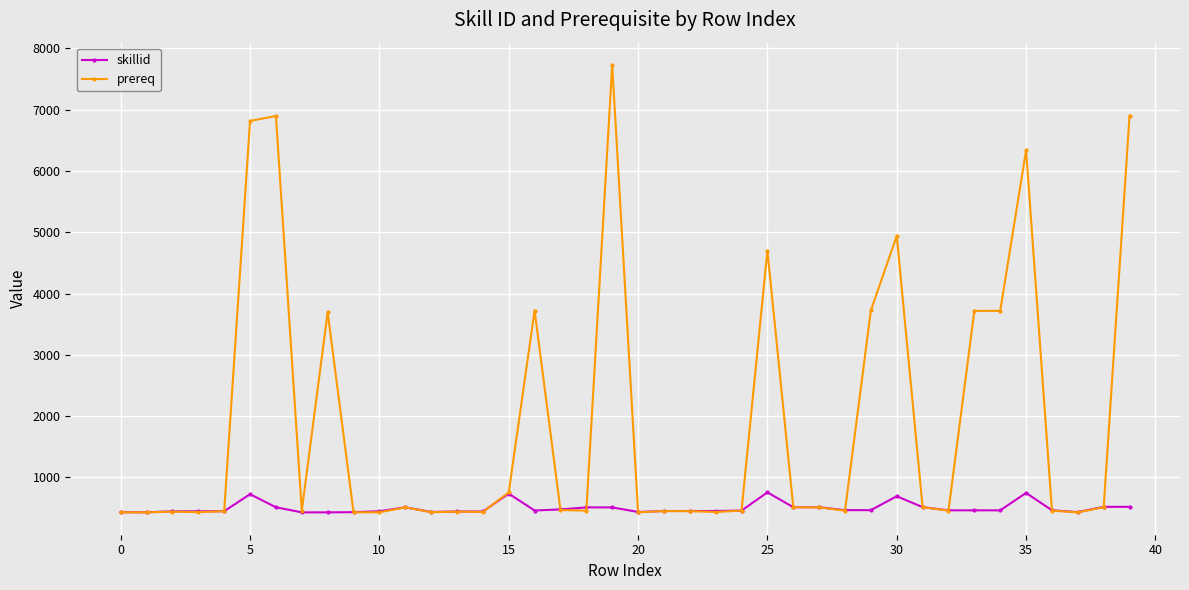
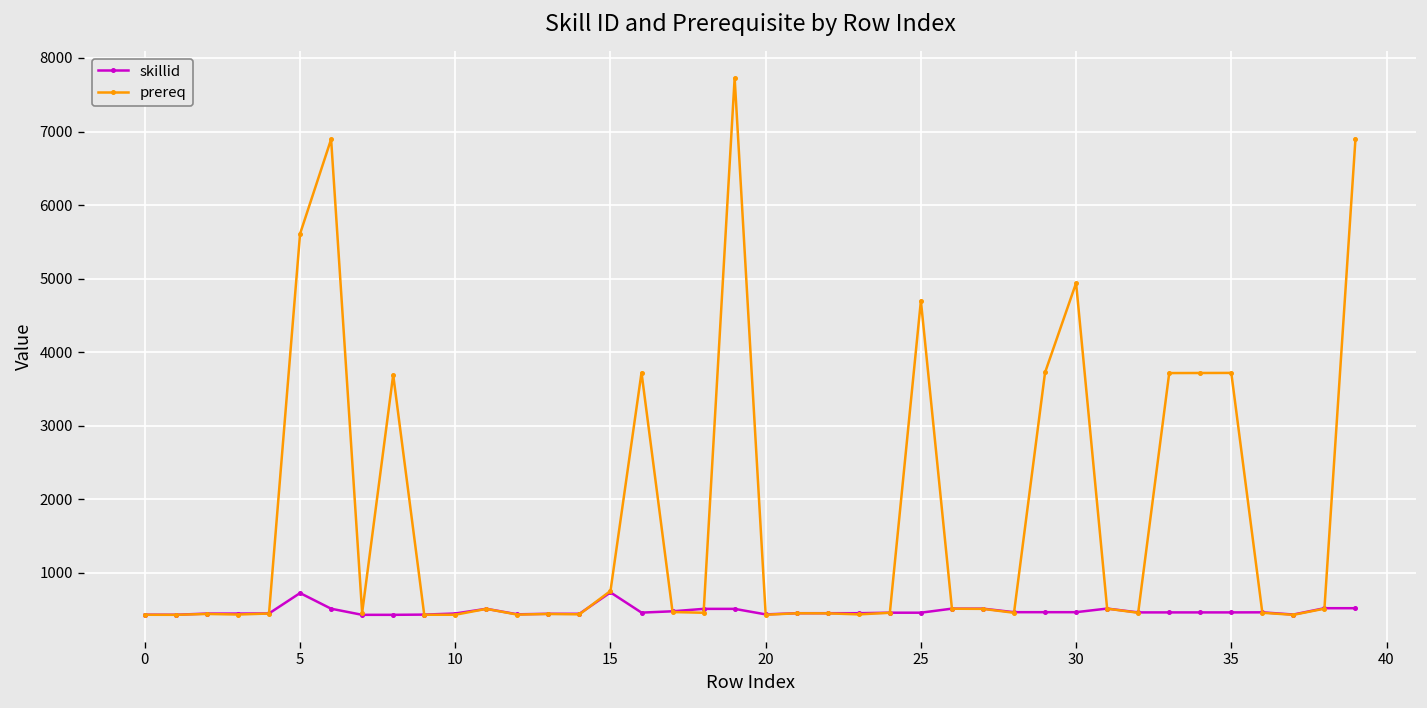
prereq, 5: 6800 -> 5600
skillid, 25: 800 -> 500
skillid, 30: 700 -> 500
skillid, 35: 700 -> 500
prereq, 35: 6300 -> 3700
